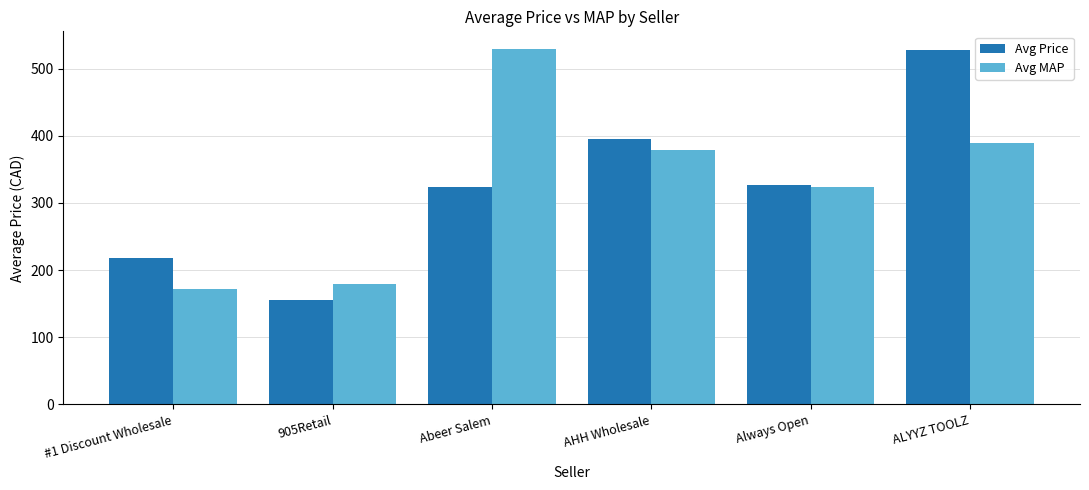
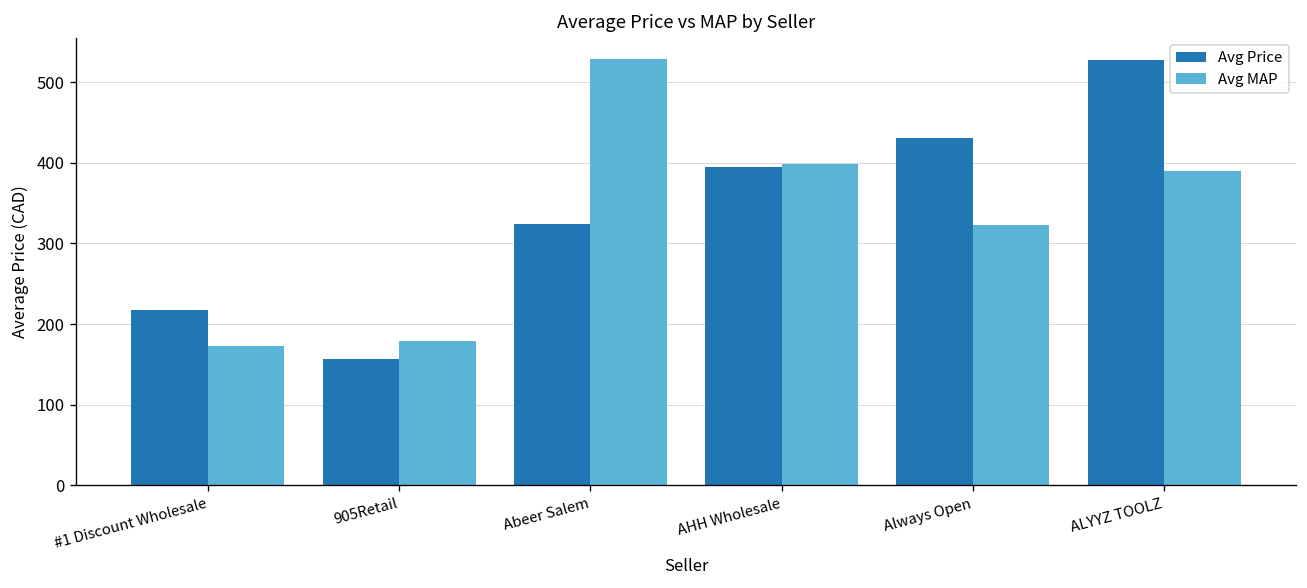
Avg MAP, AHH Wholesale: 380 -> 400
Avg Price, Always Open: 330 -> 430
